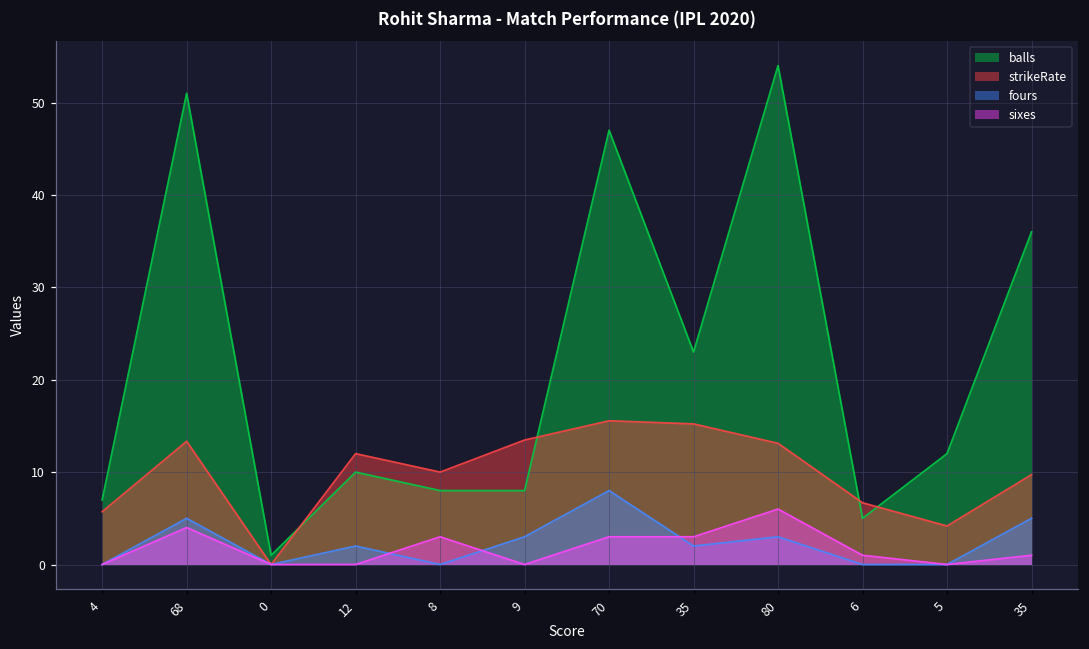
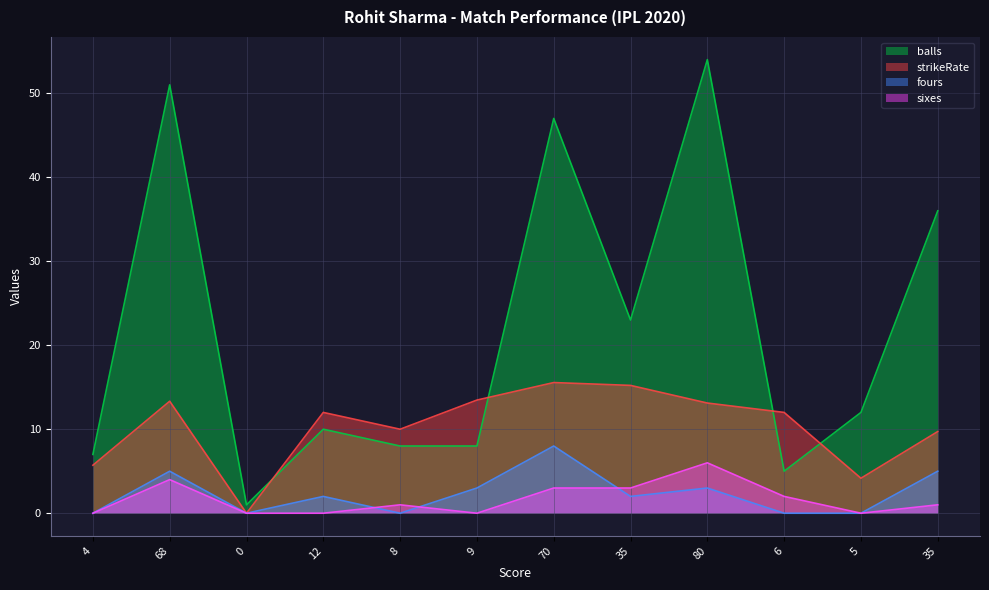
sixes, 8: 3 -> 1
strikeRate, 6: 7 -> 12
sixes, 6: 1 -> 2
